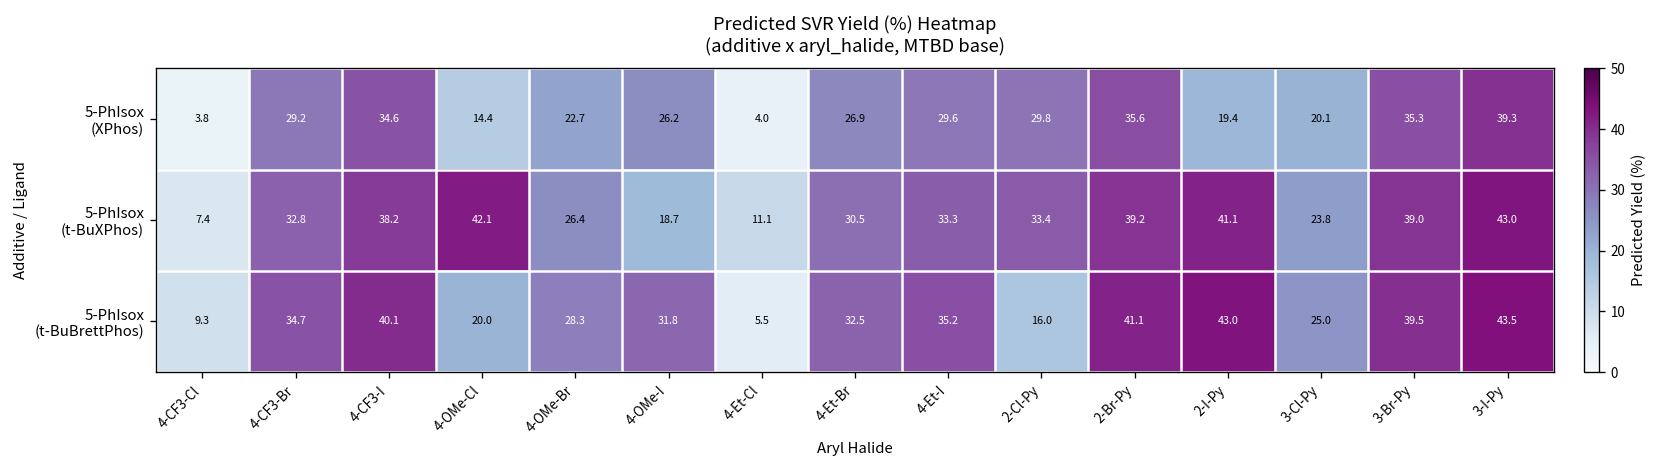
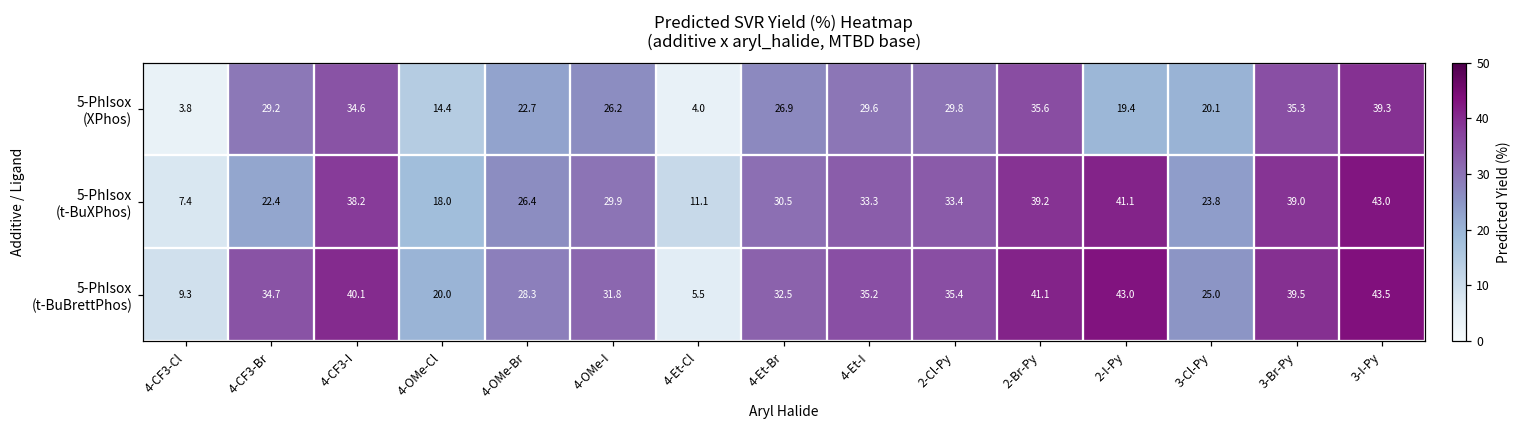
5-PhIsox (t-BuXPhos), 4-CF3-Br: 32.8 -> 22.4
5-PhIsox (t-BuXPhos), 4-OMe-Cl: 42.1 -> 18.0
5-PhIsox (t-BuXPhos), 4-OMe-I: 18.7 -> 29.9
5-PhIsox (t-BuBrettPhos), 2-Cl-Py: 16.0 -> 35.4
